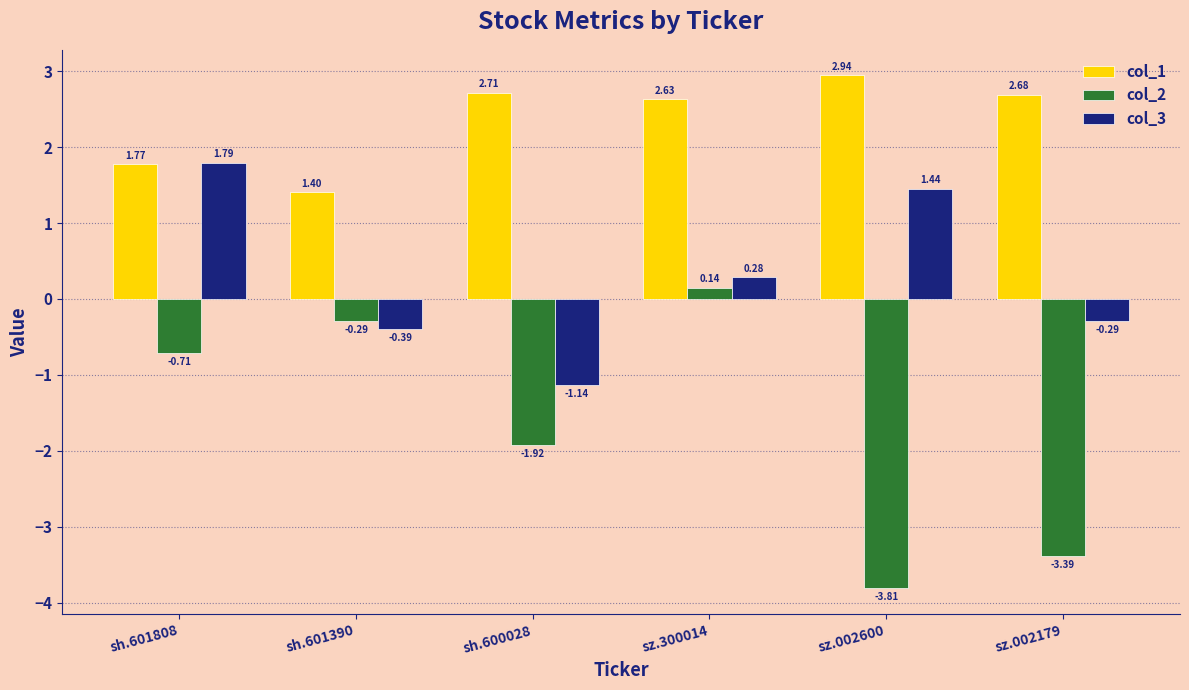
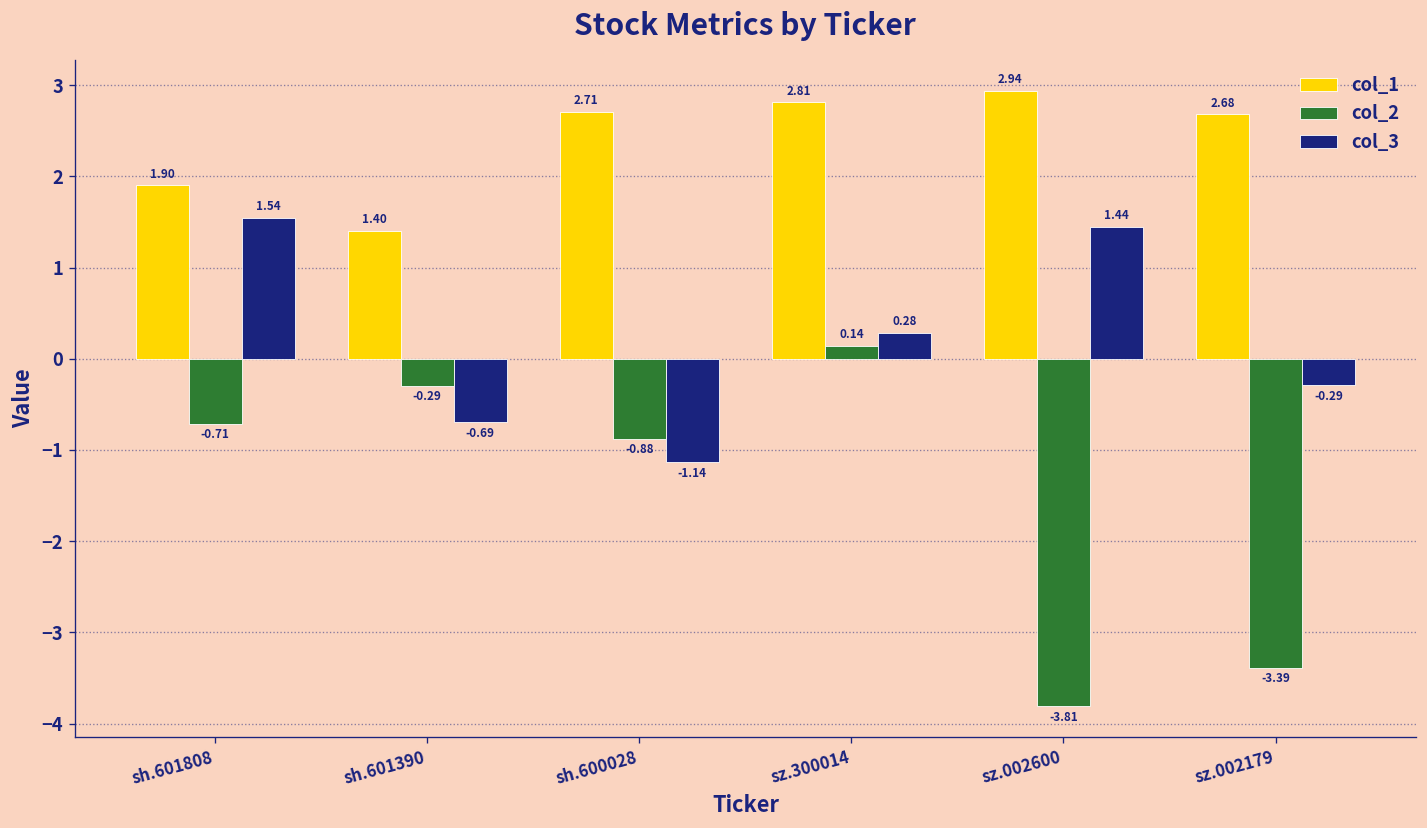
col_1, sh.601808: 1.77 -> 1.90
col_3, sh.601808: 1.79 -> 1.54
col_3, sh.601390: -0.39 -> -0.69
col_2, sh.600028: -1.92 -> -0.88
col_1, sz.300014: 2.63 -> 2.81
